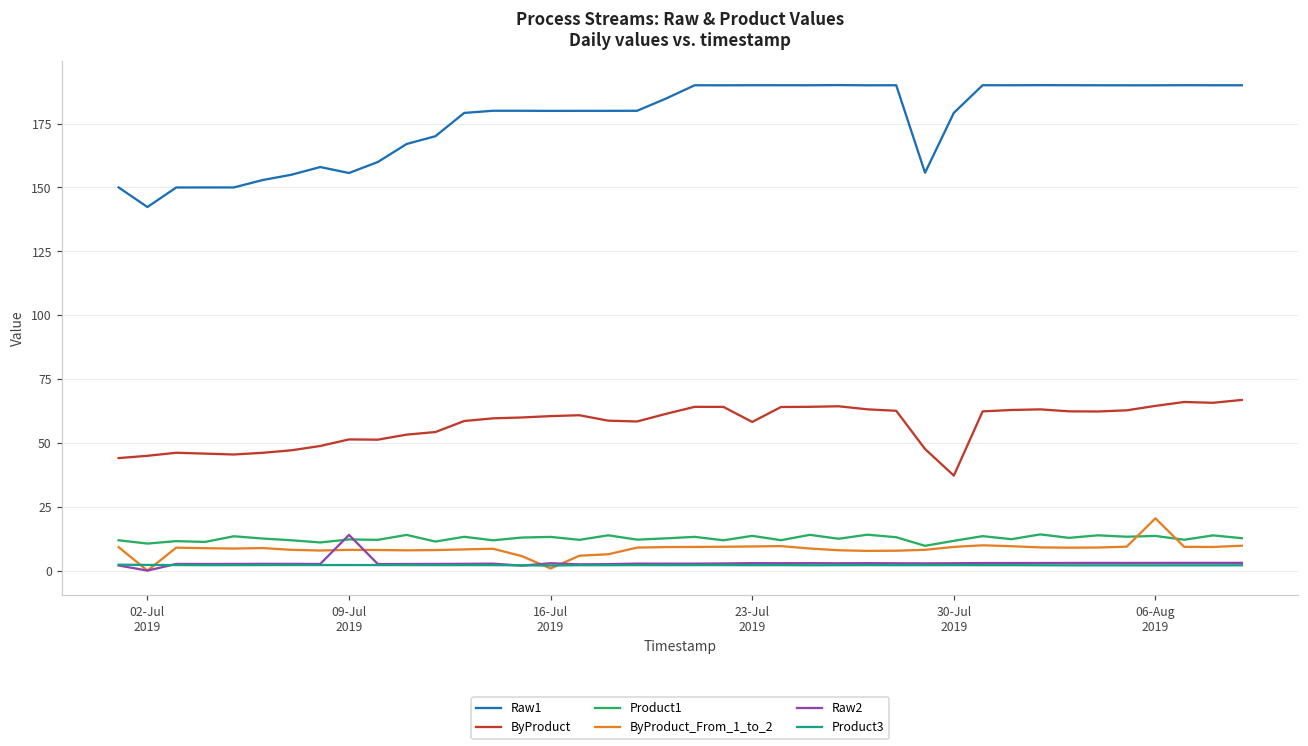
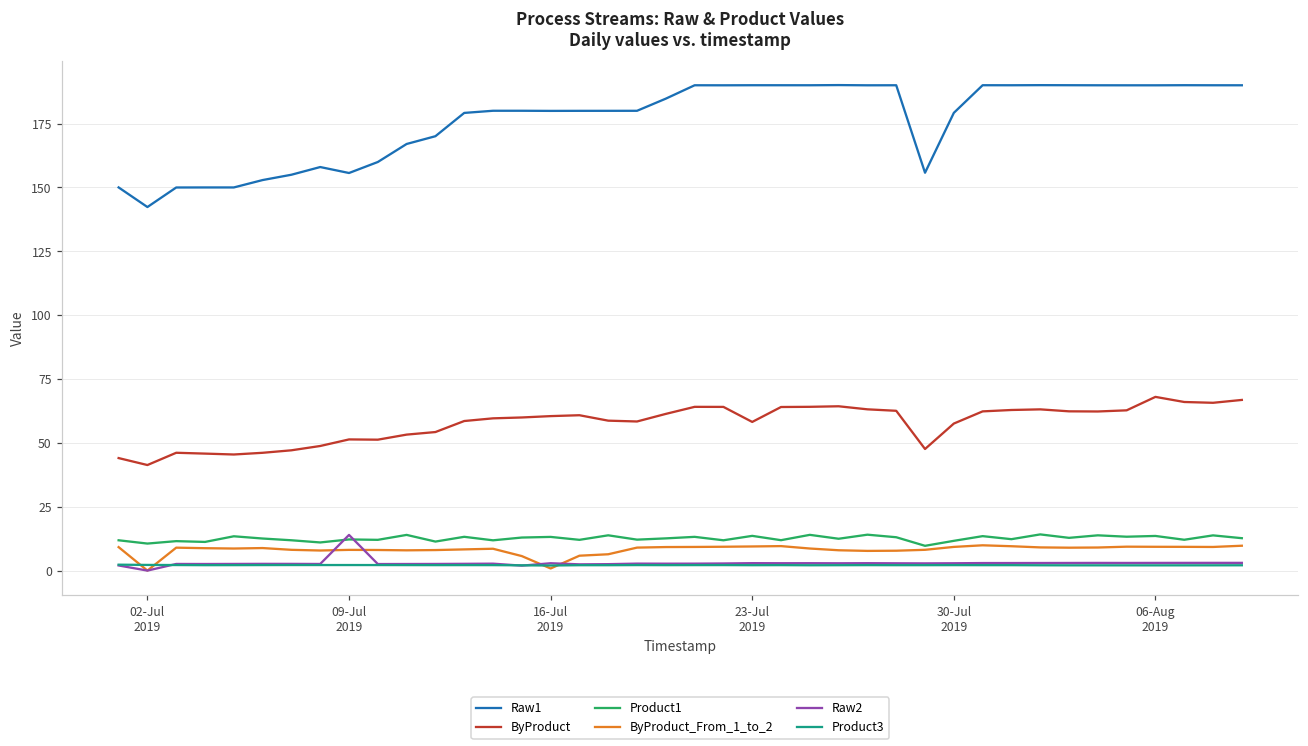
ByProduct, 02-Jul 2019: 45 -> 41
ByProduct, 30-Jul 2019: 37 -> 58
ByProduct, 06-Aug 2019: 64 -> 68
ByProduct_From_1_to_2, 06-Aug 2019: 20 -> 9
